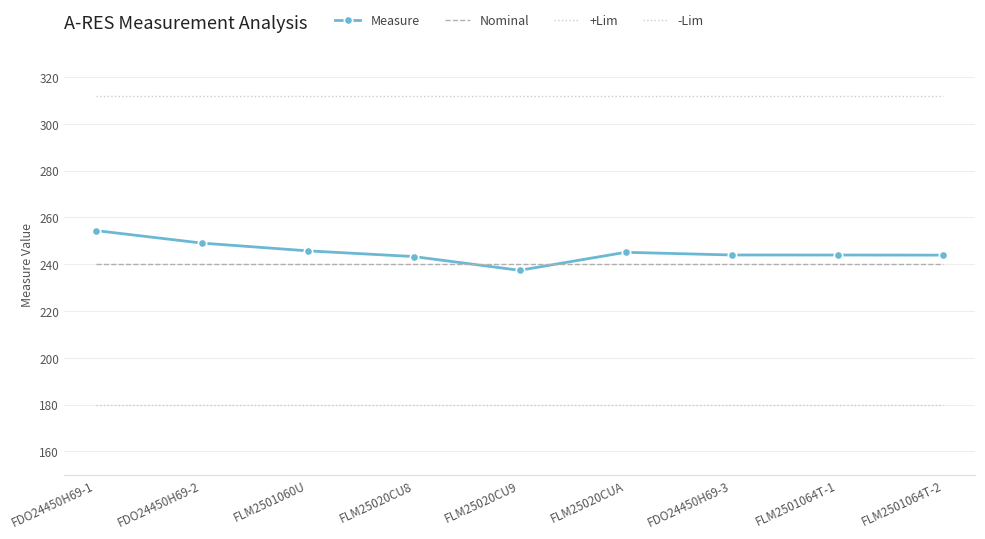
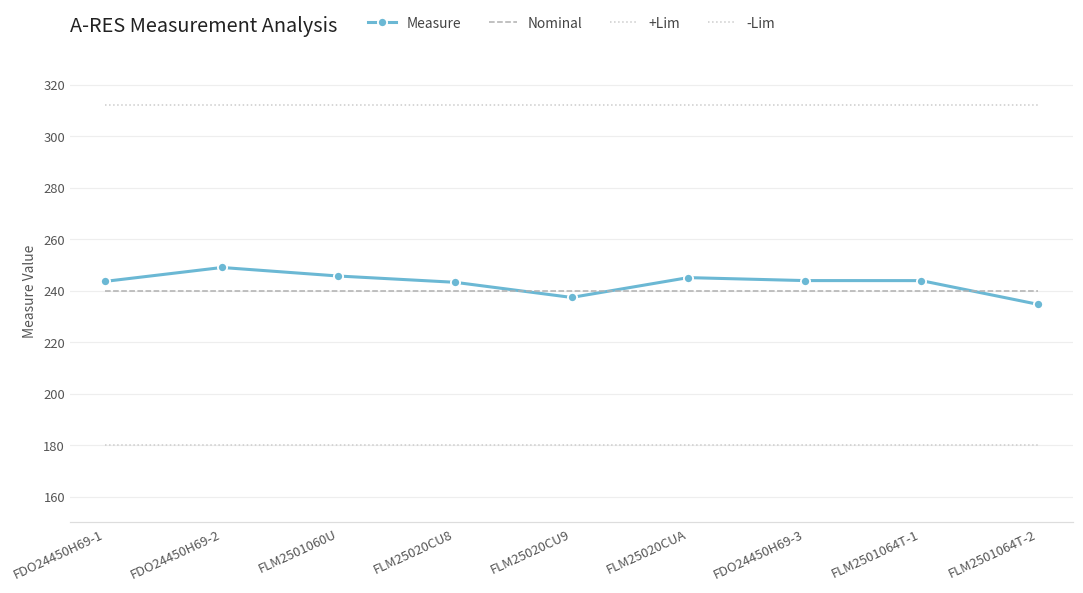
Measure, FDO24450H69-1: 254 -> 244
Measure, FLM2501064T-2: 244 -> 235
